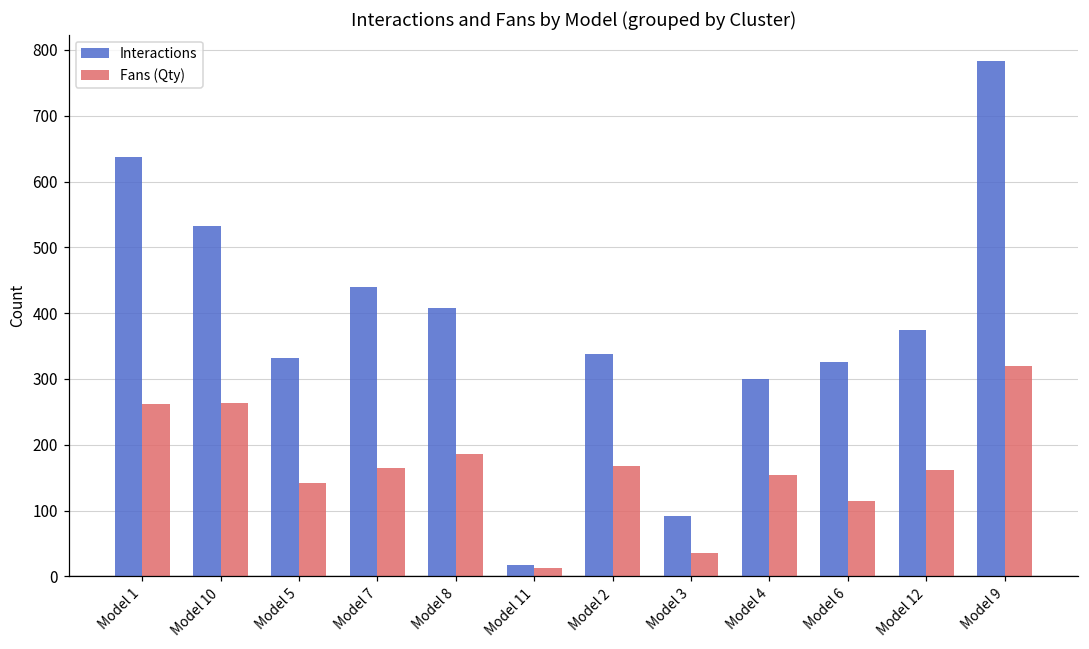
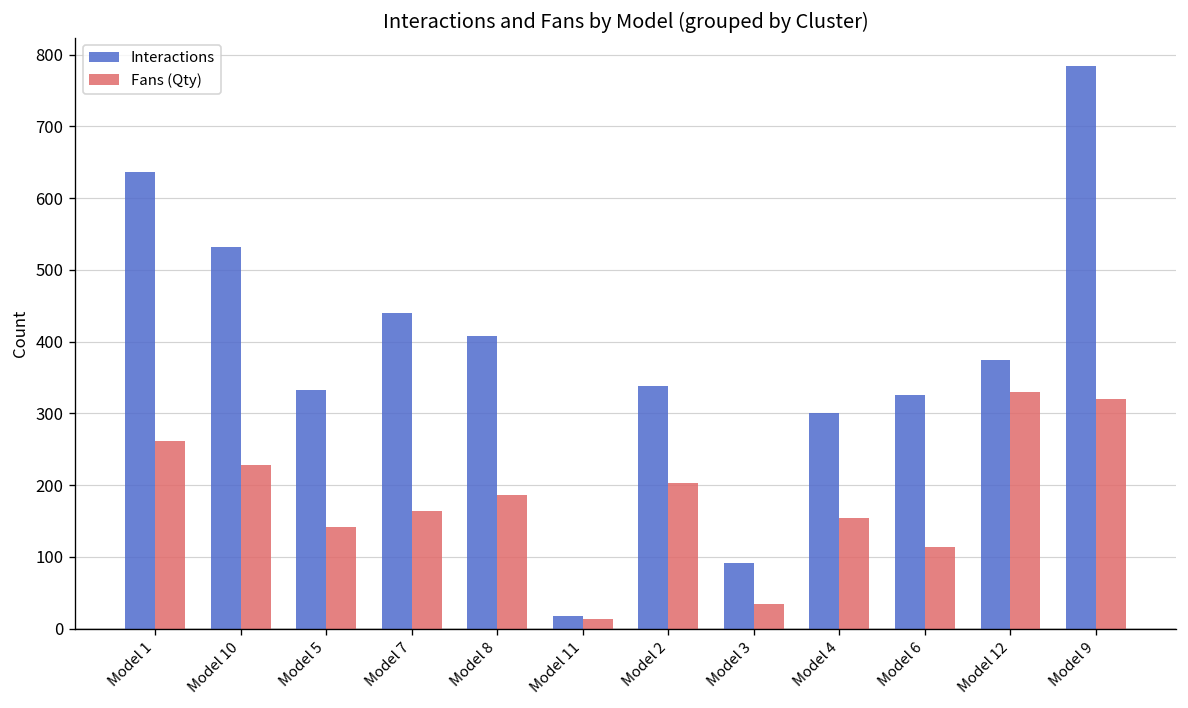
Fans (Qty), Model 10: 260 -> 230
Fans (Qty), Model 2: 170 -> 200
Fans (Qty), Model 12: 160 -> 330
